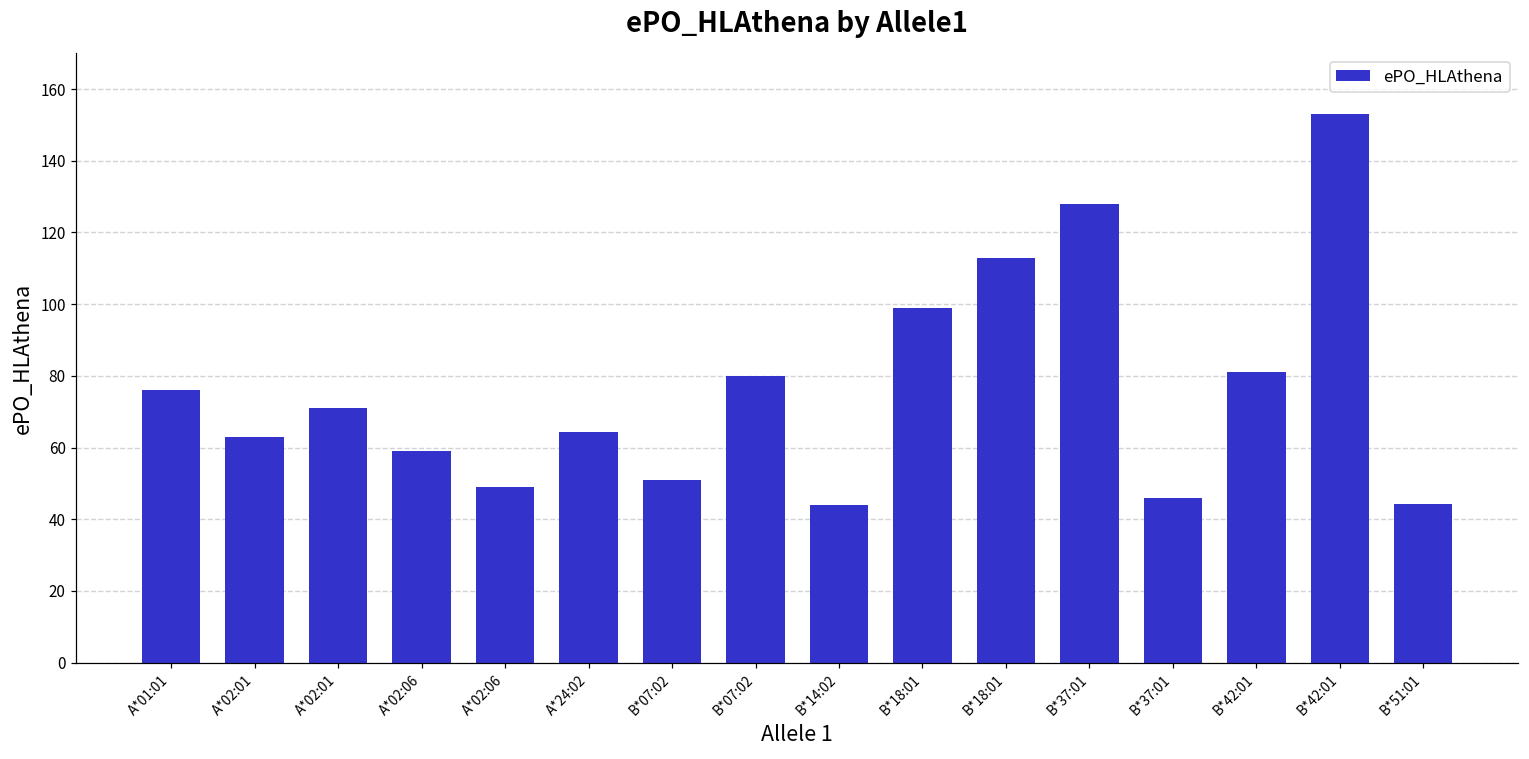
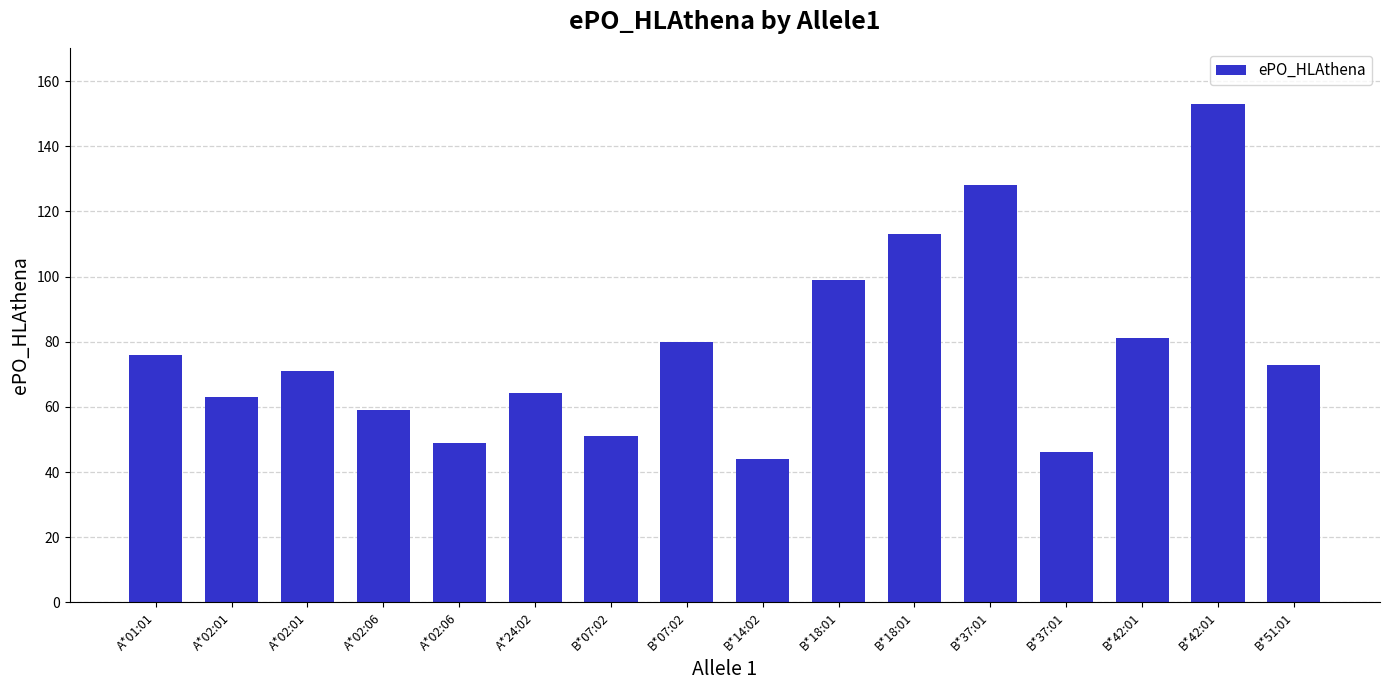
B*51:01: 44 -> 73
